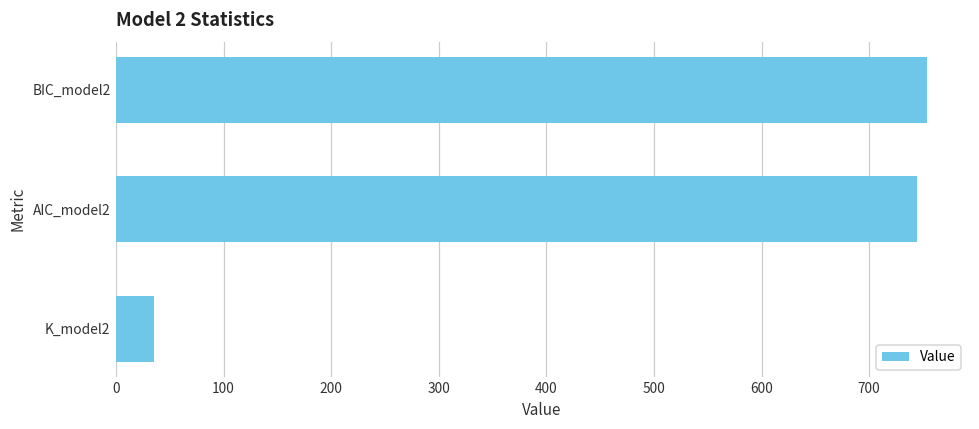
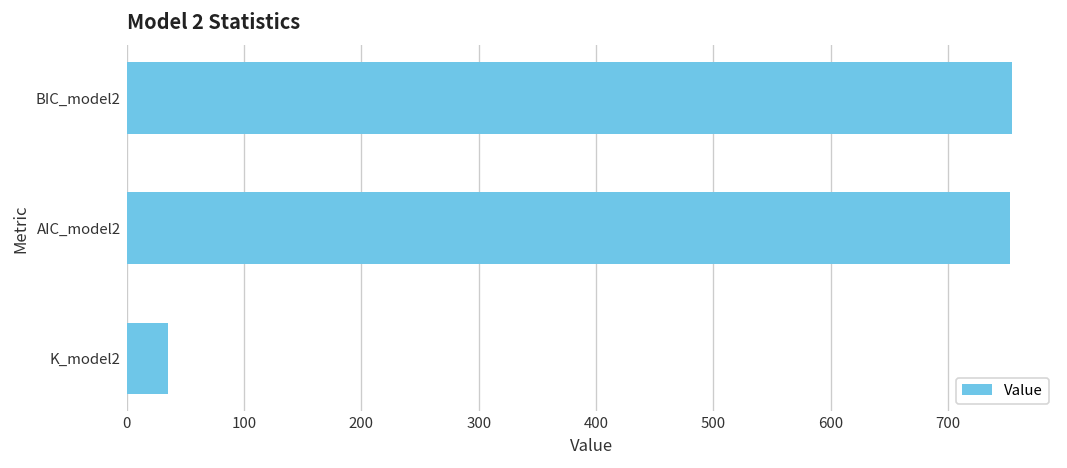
AIC_model2: 740 -> 750
